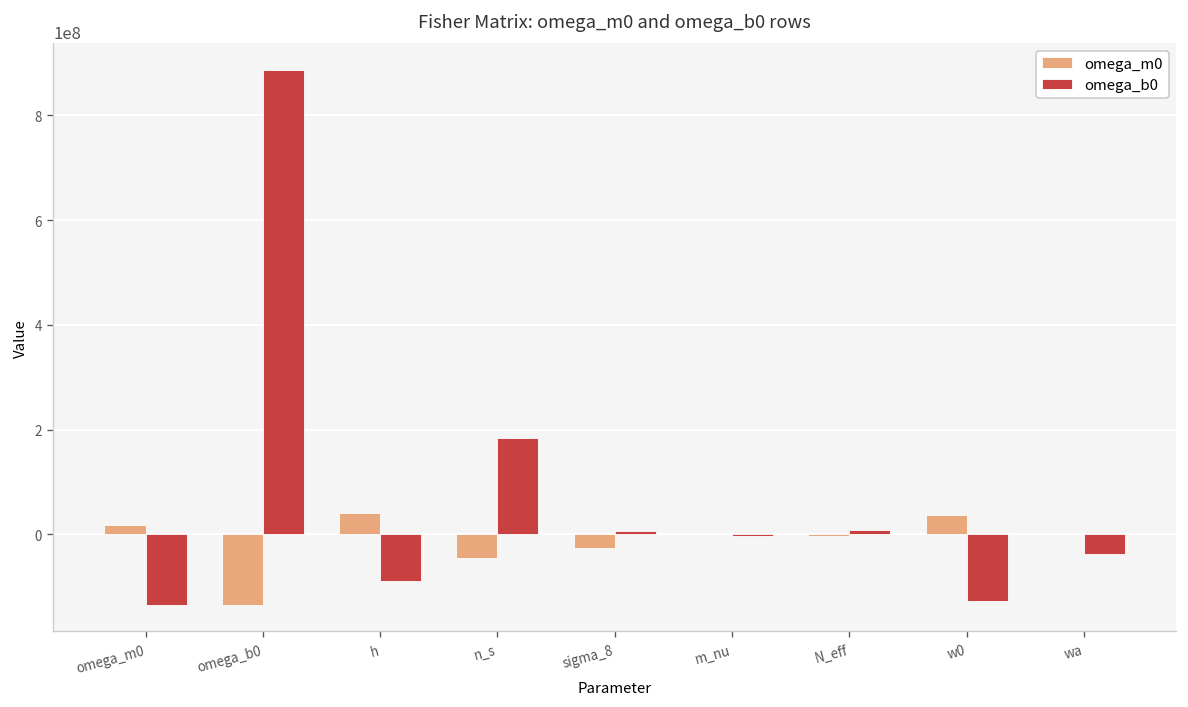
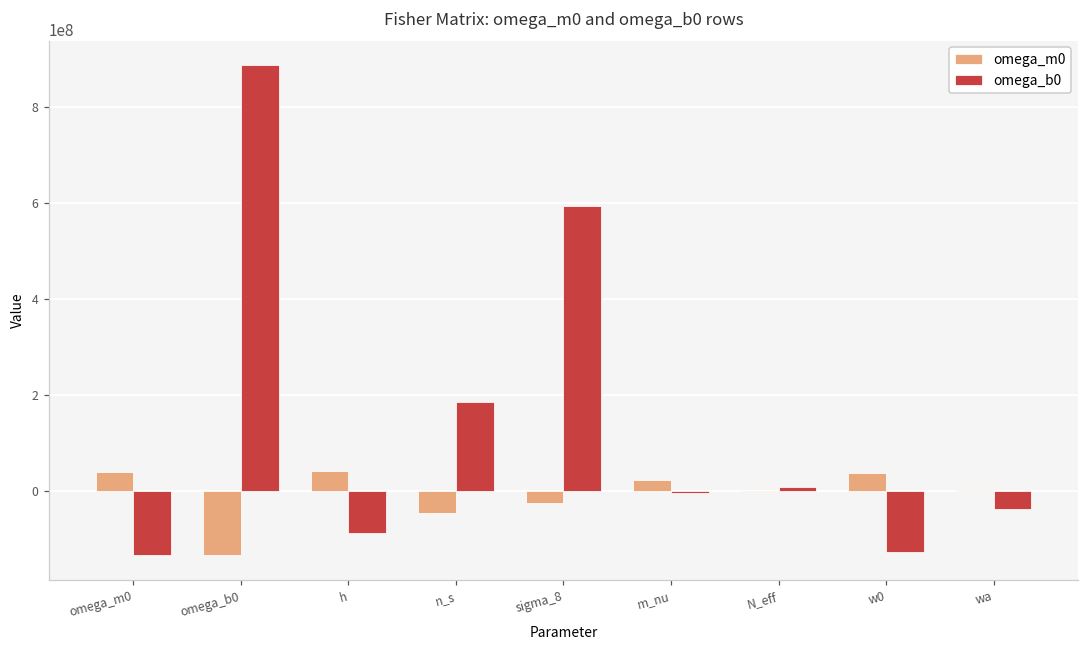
omega_m0, omega_m0: 20000000 -> 40000000
omega_b0, sigma_8: 10000000 -> 590000000
omega_m0, m_nu: 0 -> 20000000
